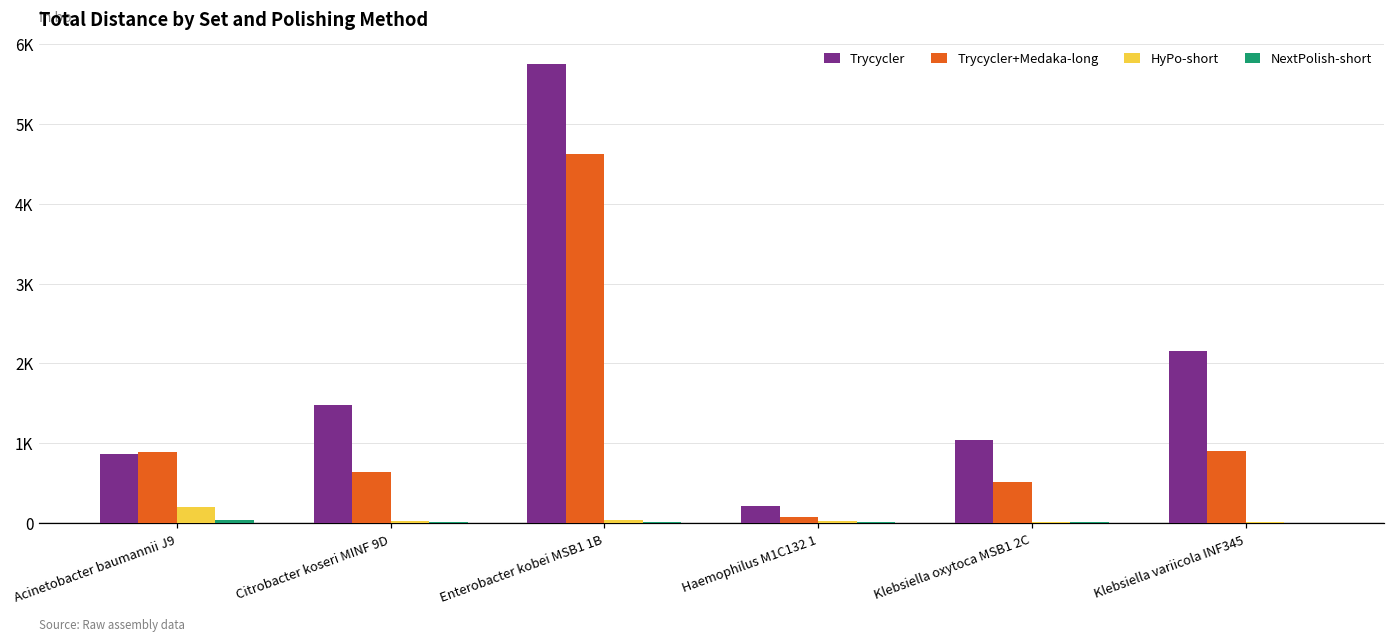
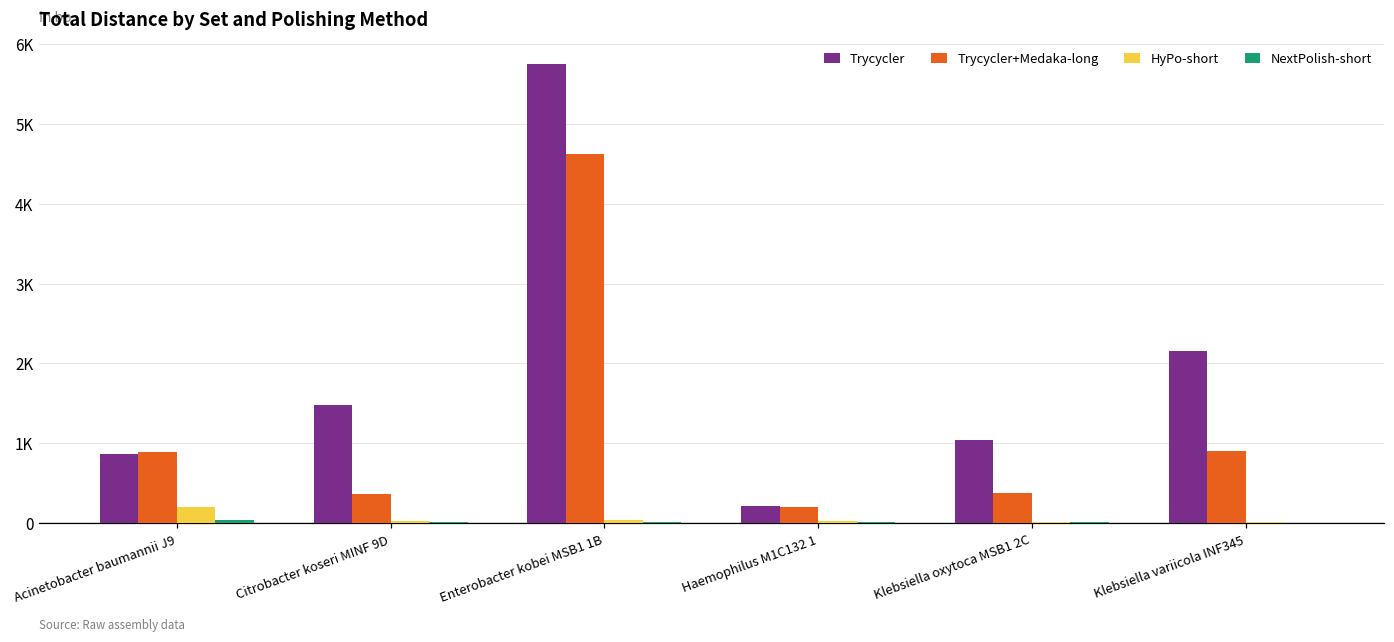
Trycycler+Medaka-long, Citrobacter koseri MINF 9D: 600 -> 400
Trycycler+Medaka-long, Haemophilus M1C132 1: 100 -> 200
Trycycler+Medaka-long, Klebsiella oxytoca MSB1 2C: 500 -> 400
